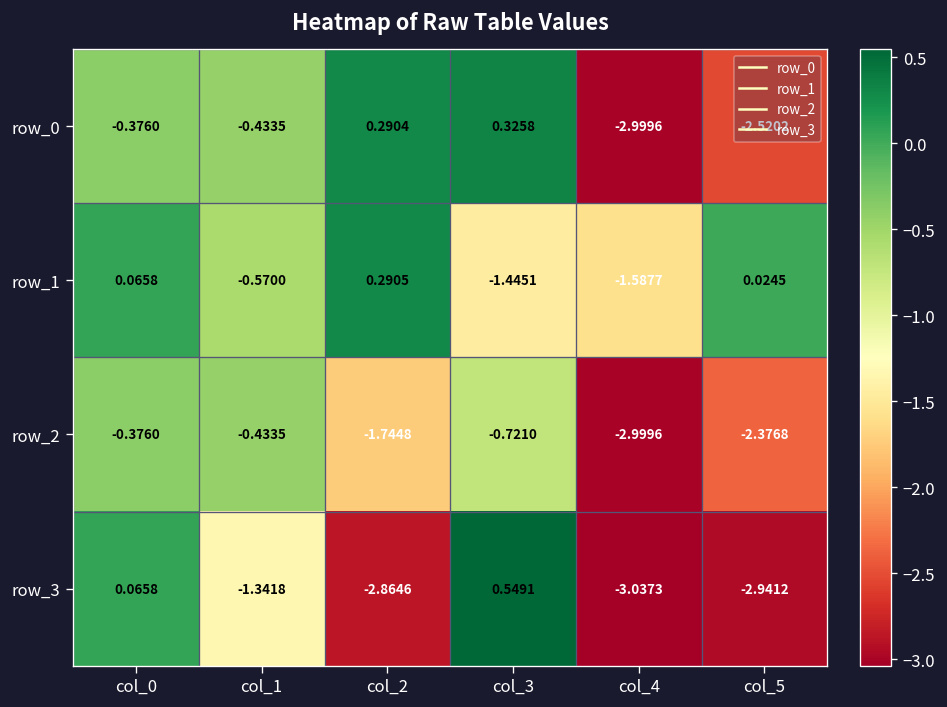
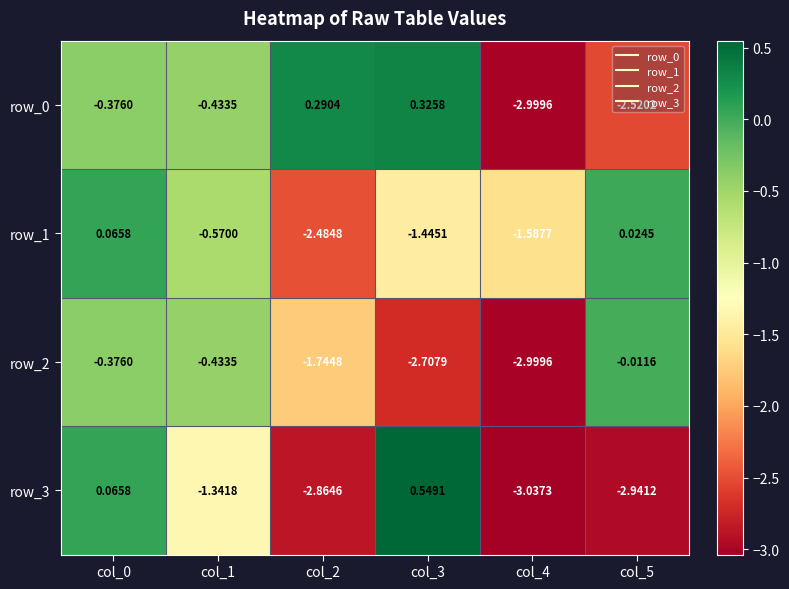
row_1, col_2: 0.2905 -> -2.4848
row_2, col_3: -0.7210 -> -2.7079
row_2, col_5: -2.3768 -> -0.0116
